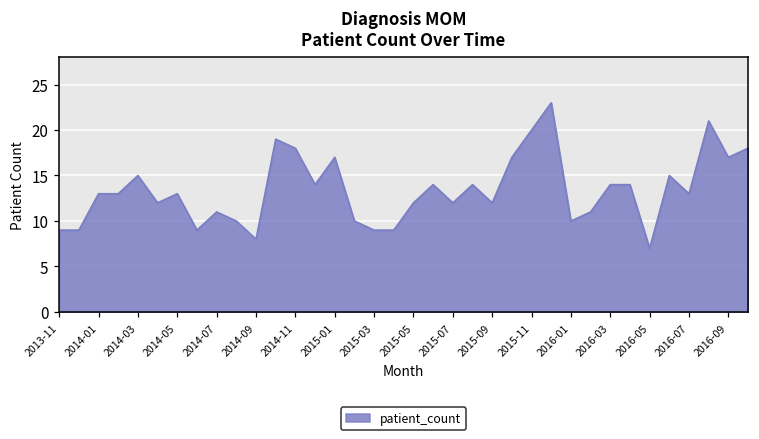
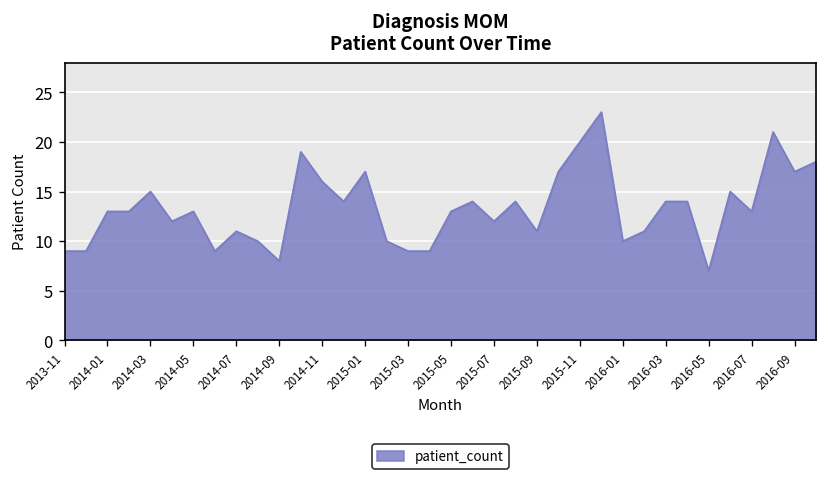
2014-11: 18 -> 16
2015-05: 12 -> 13
2015-09: 12 -> 11
